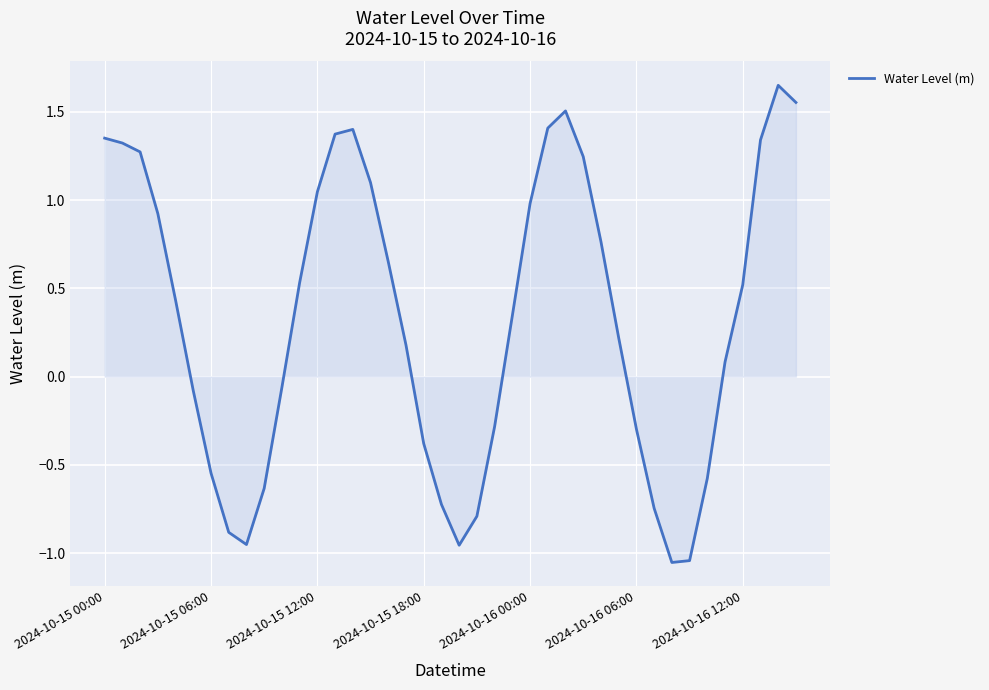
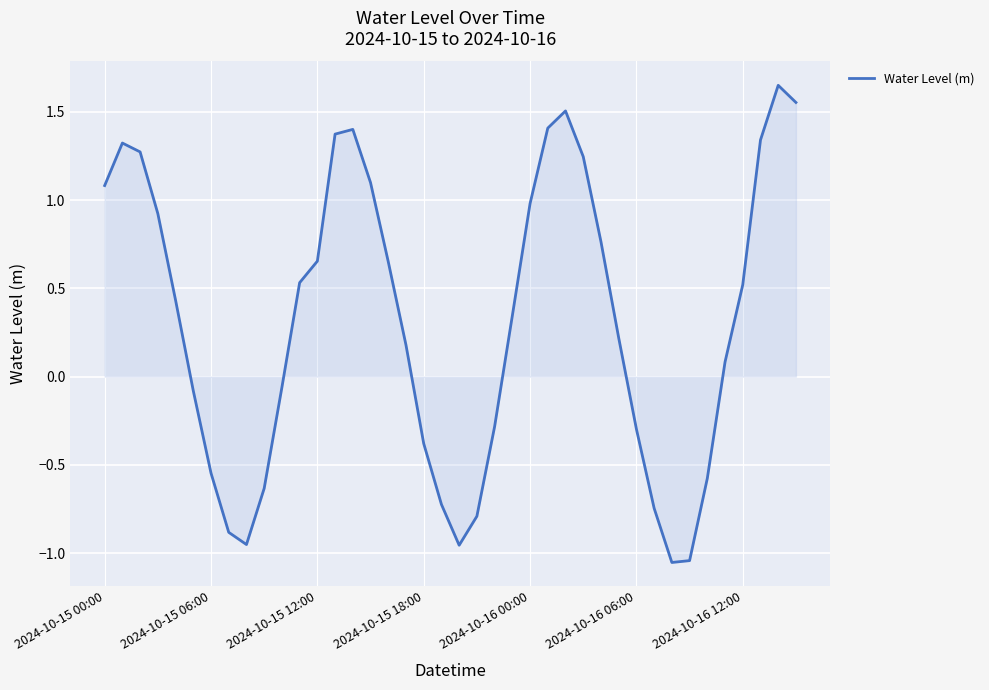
Water Level (m), 2024-10-15 00:00: 1.35 -> 1.08
Water Level (m), 2024-10-15 12:00: 1.05 -> 0.65
